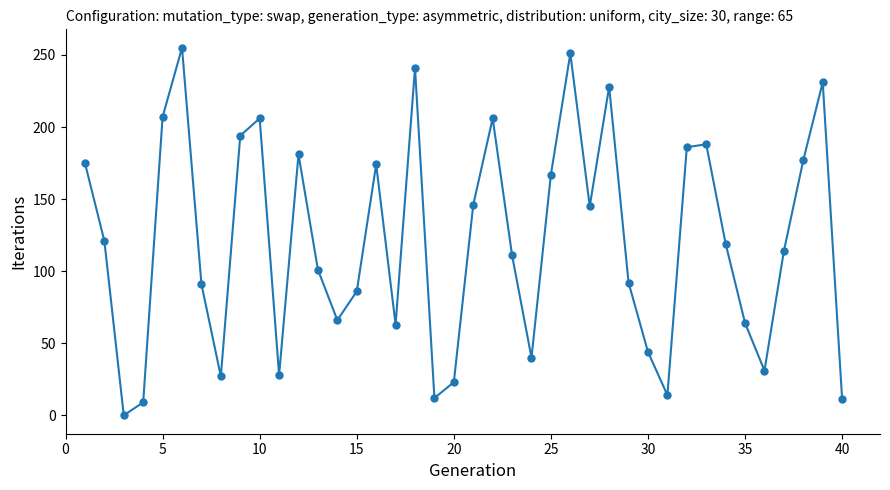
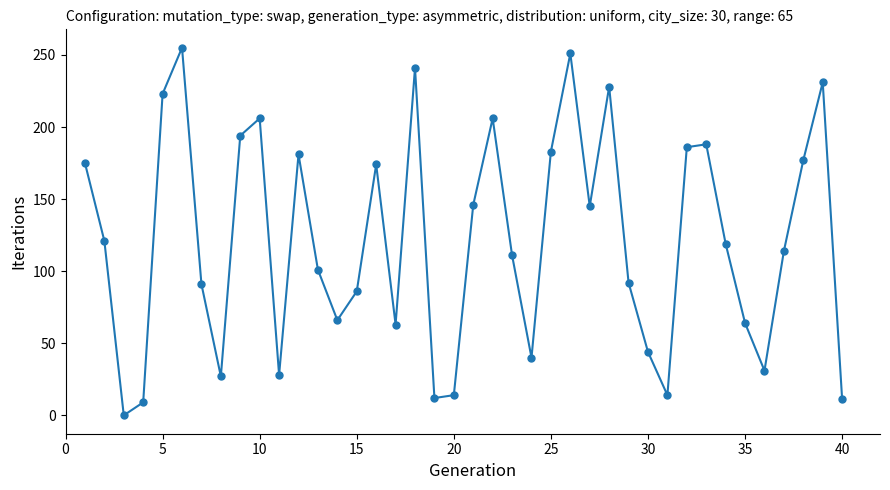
5: 207 -> 223
20: 23 -> 14
25: 167 -> 183
